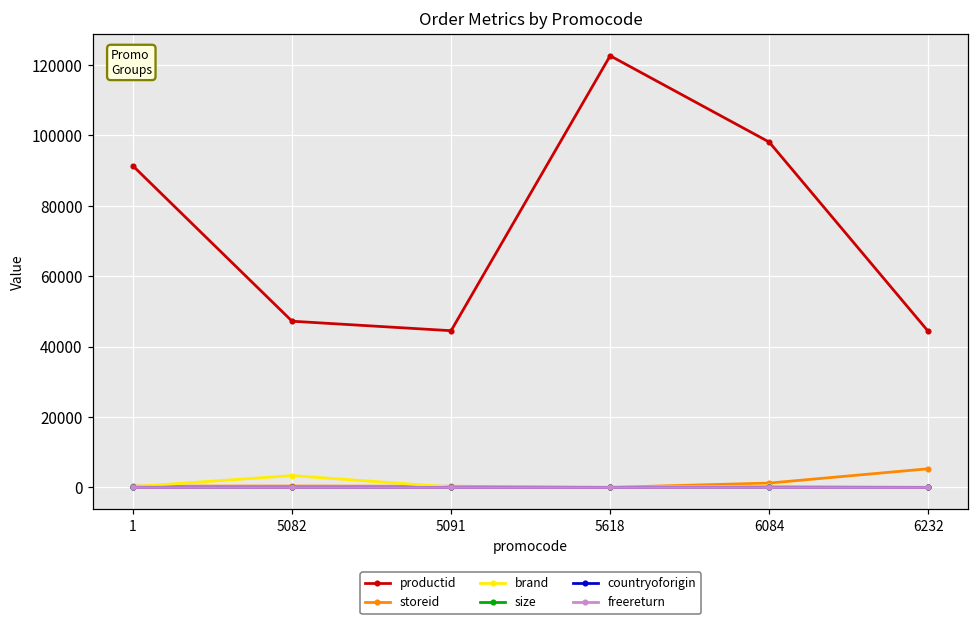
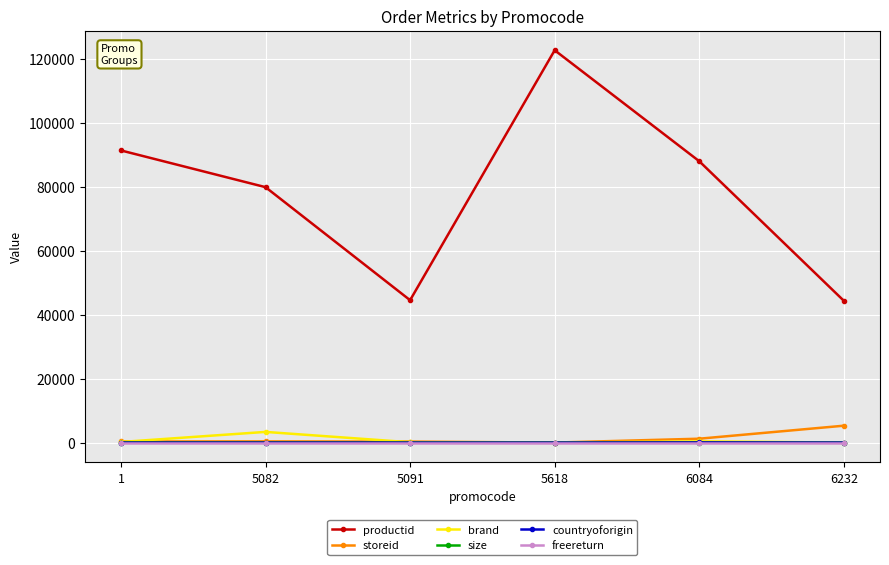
productid, 5082: 47000 -> 80000
productid, 6084: 98000 -> 88000
